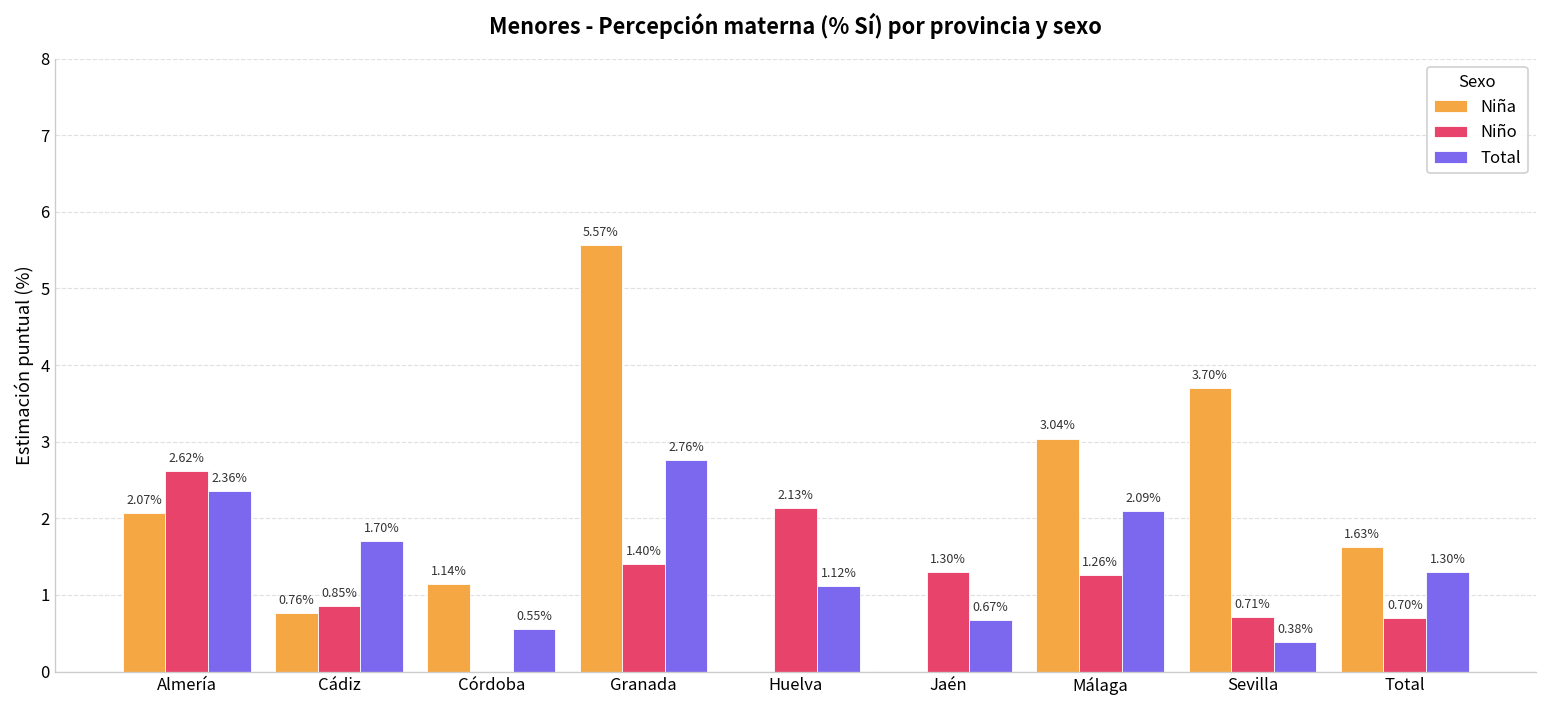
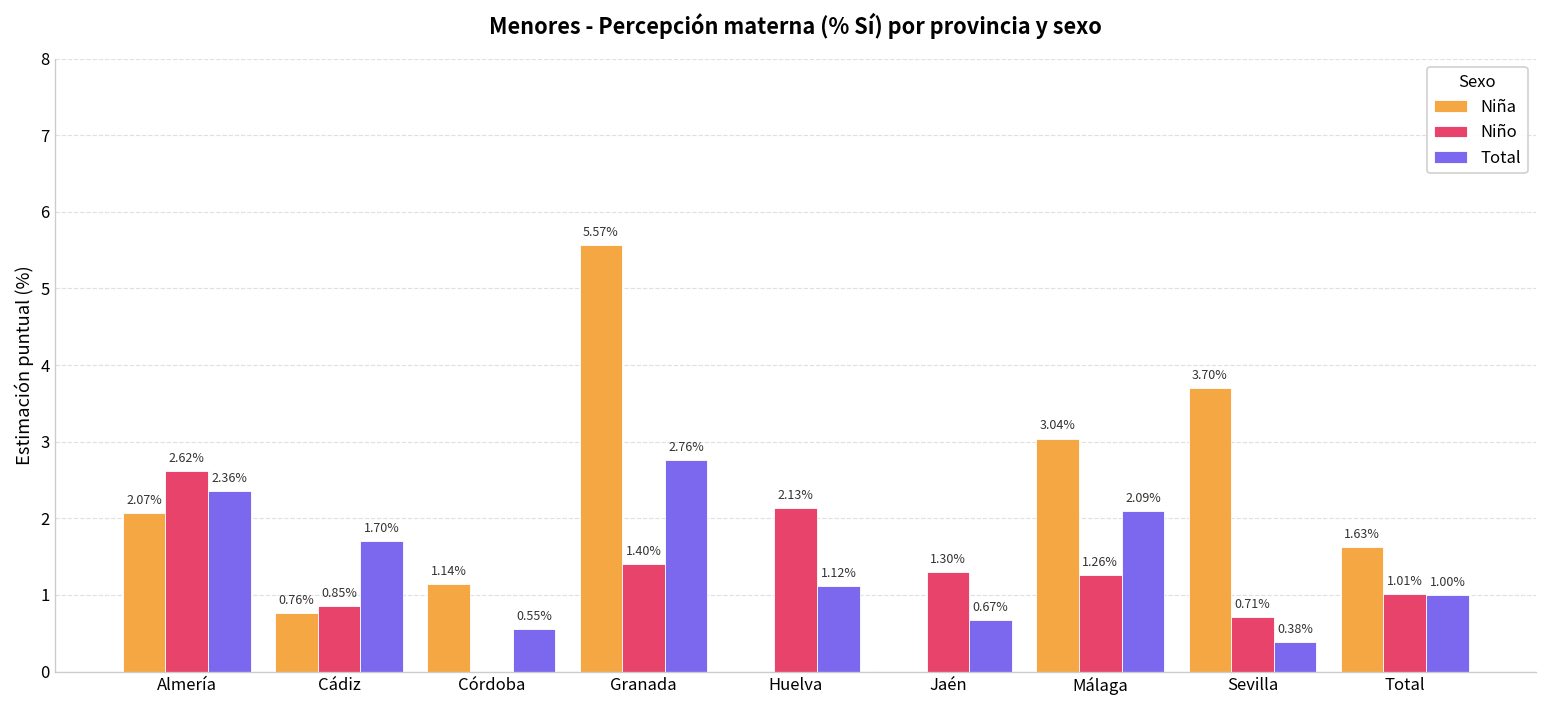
Niño, Total: 0.70% -> 1.01%
Total, Total: 1.30% -> 1.00%
